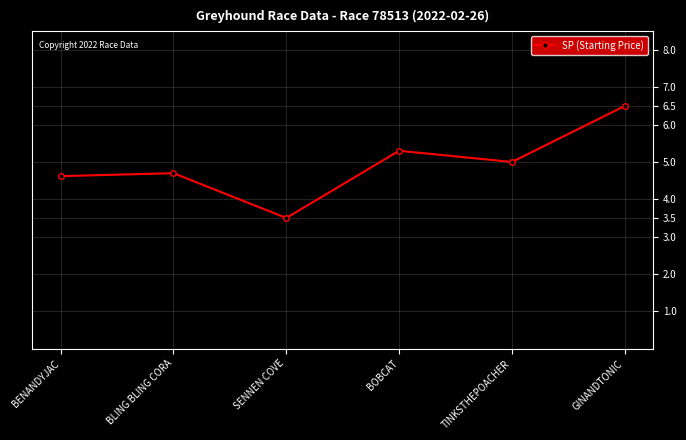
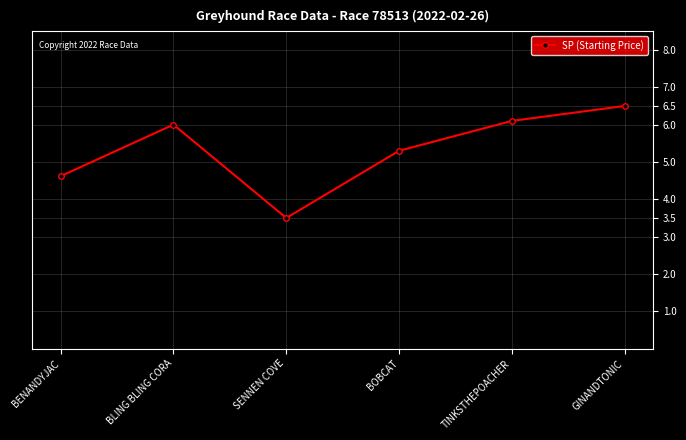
BLING BLING CORA: 4.7 -> 6.0
TINKSTHEPOACHER: 5.0 -> 6.1
